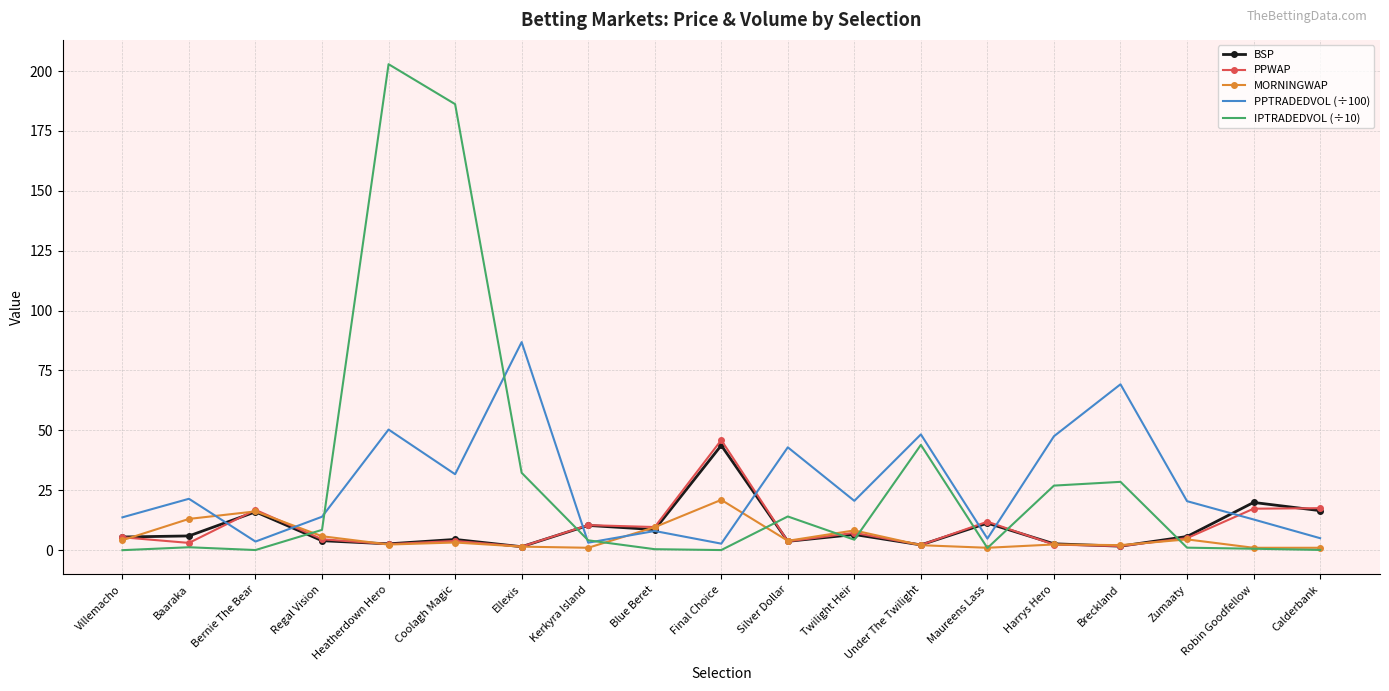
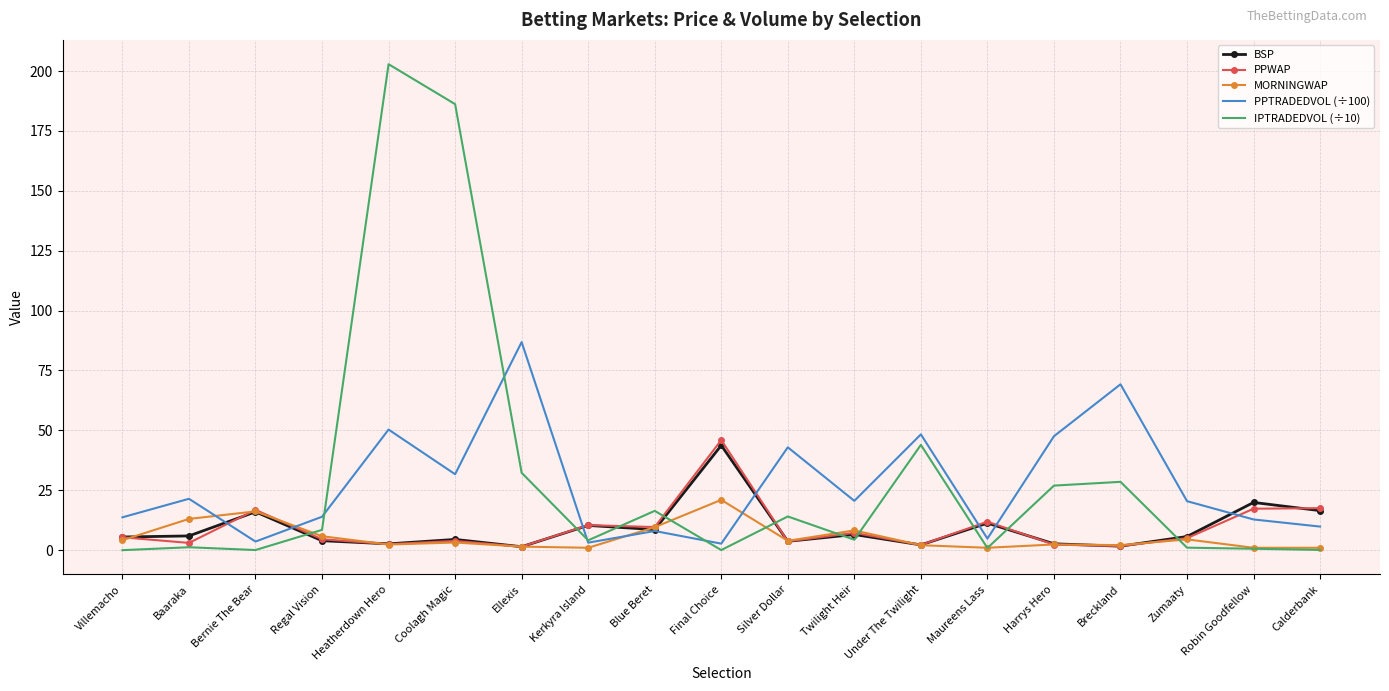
IPTRADEDVOL (÷10), Blue Beret: 0 -> 16
PPTRADEDVOL (÷100), Calderbank: 5 -> 10
